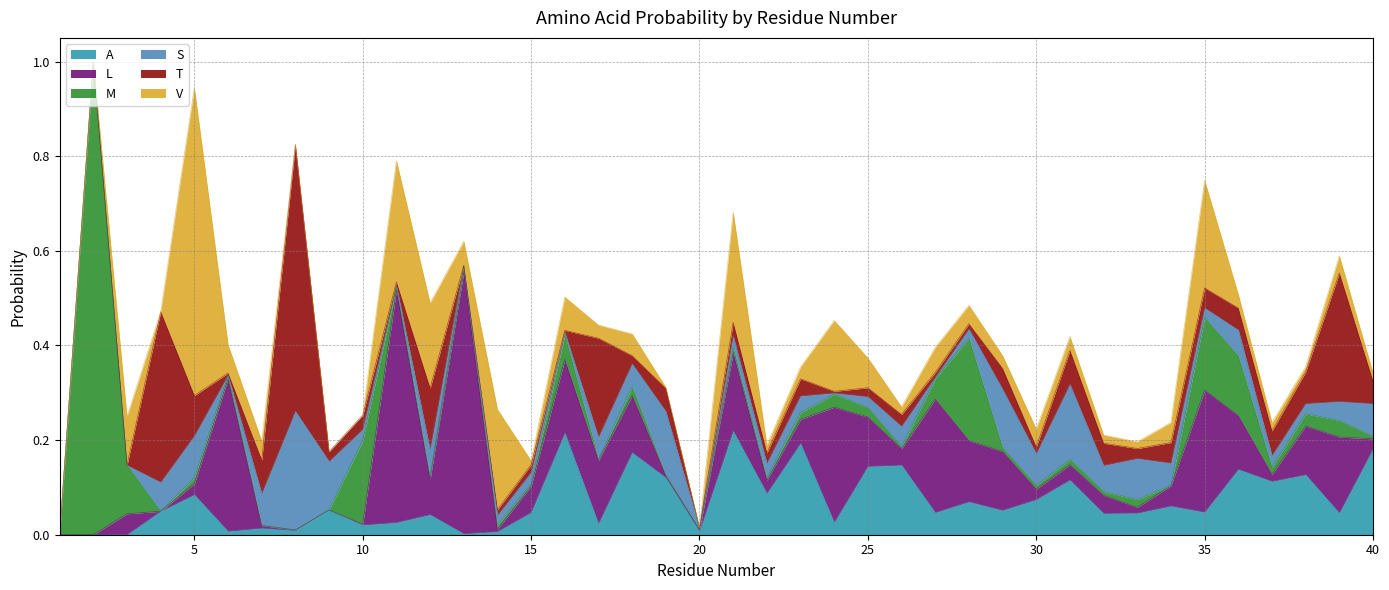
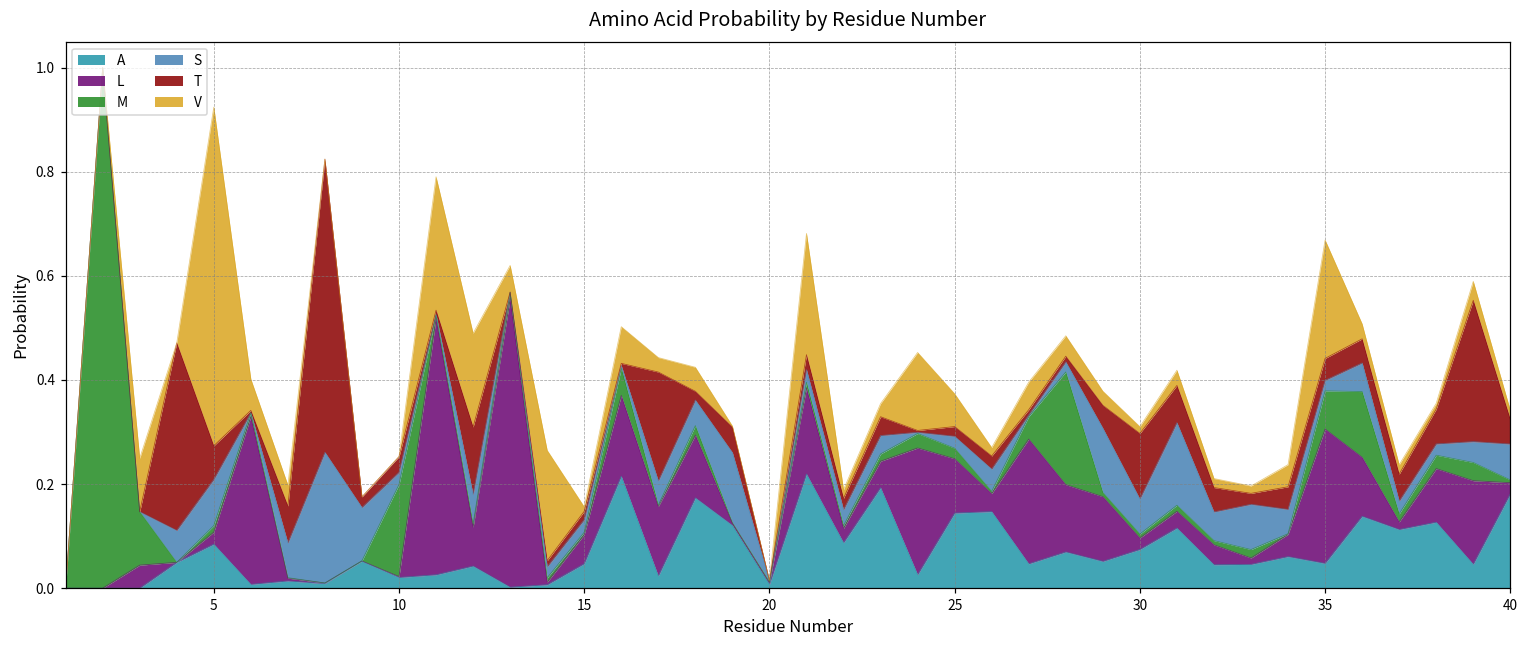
T, 5: 0.09 -> 0.06
T, 30: 0.01 -> 0.13
V, 30: 0.04 -> 0.01
M, 35: 0.15 -> 0.07
